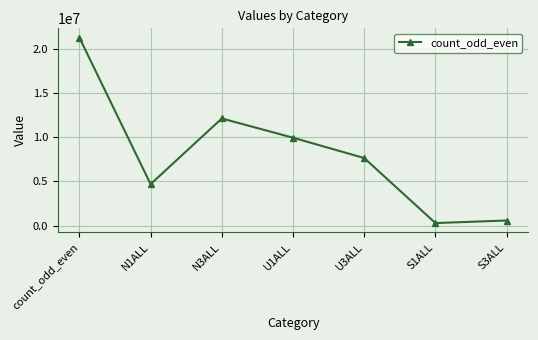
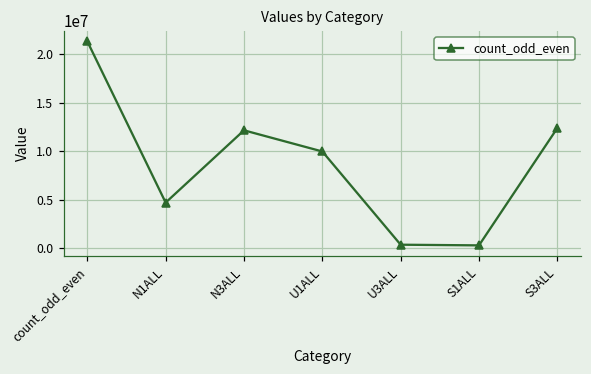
U3ALL: 8000000 -> 0
S3ALL: 1000000 -> 12000000
